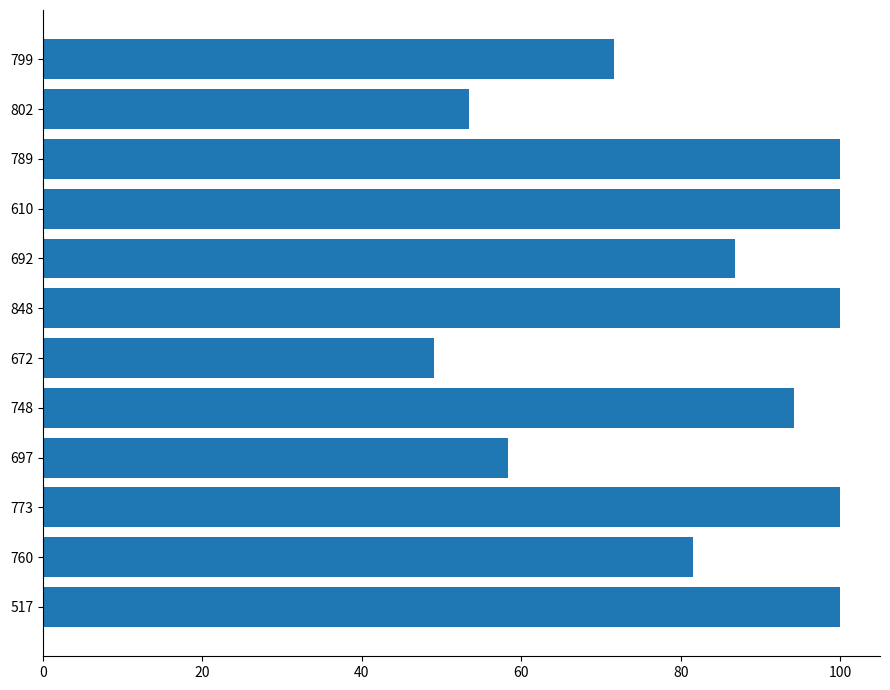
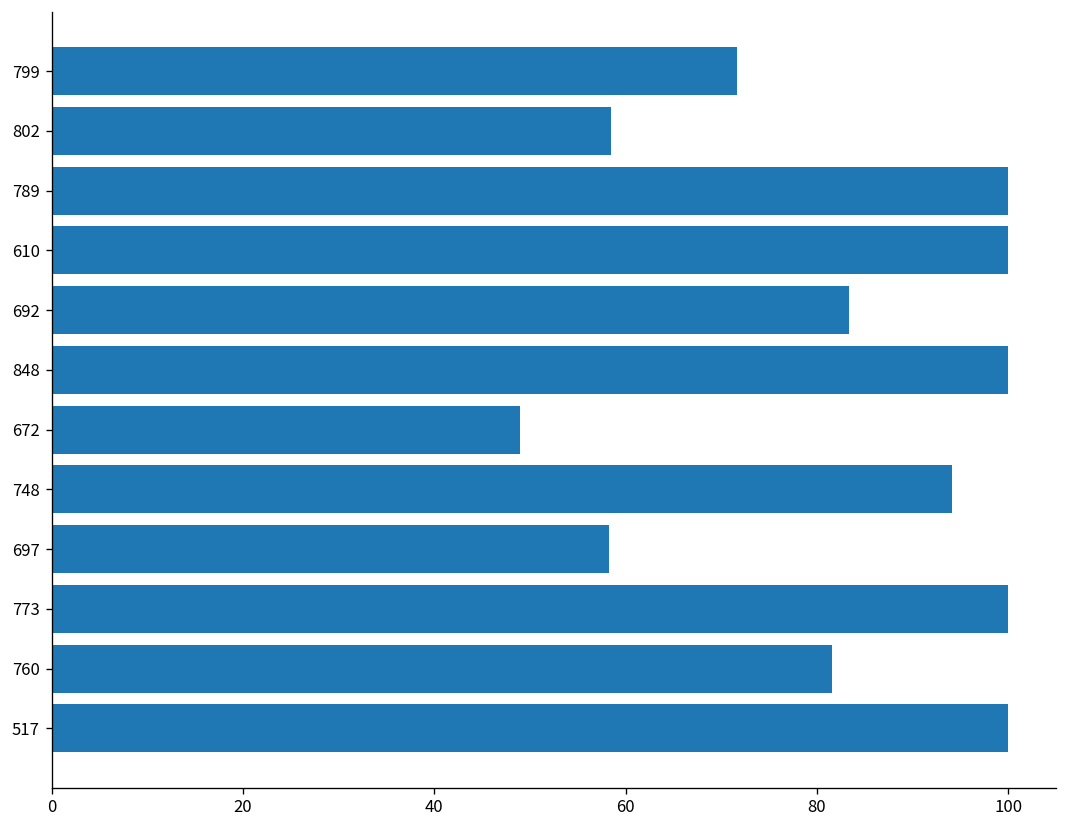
802: 53 -> 58
692: 87 -> 83
